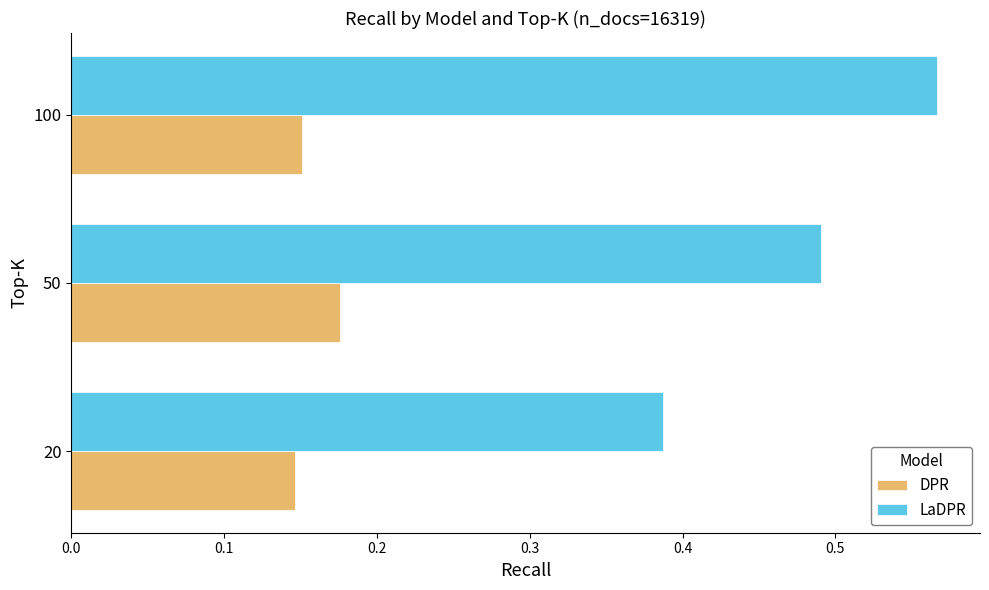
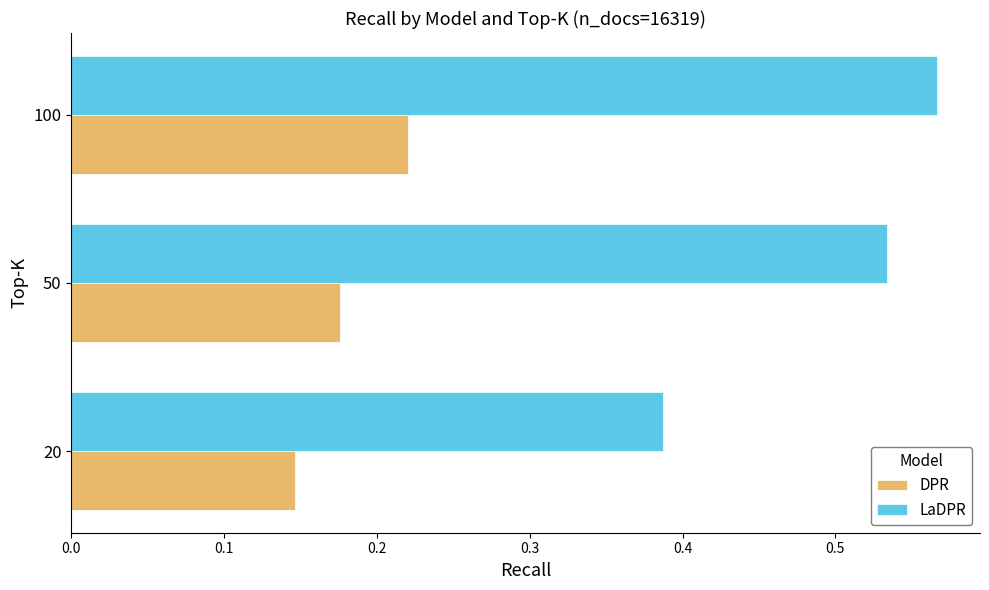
DPR, 100: 0.151 -> 0.220
LaDPR, 50: 0.491 -> 0.534
